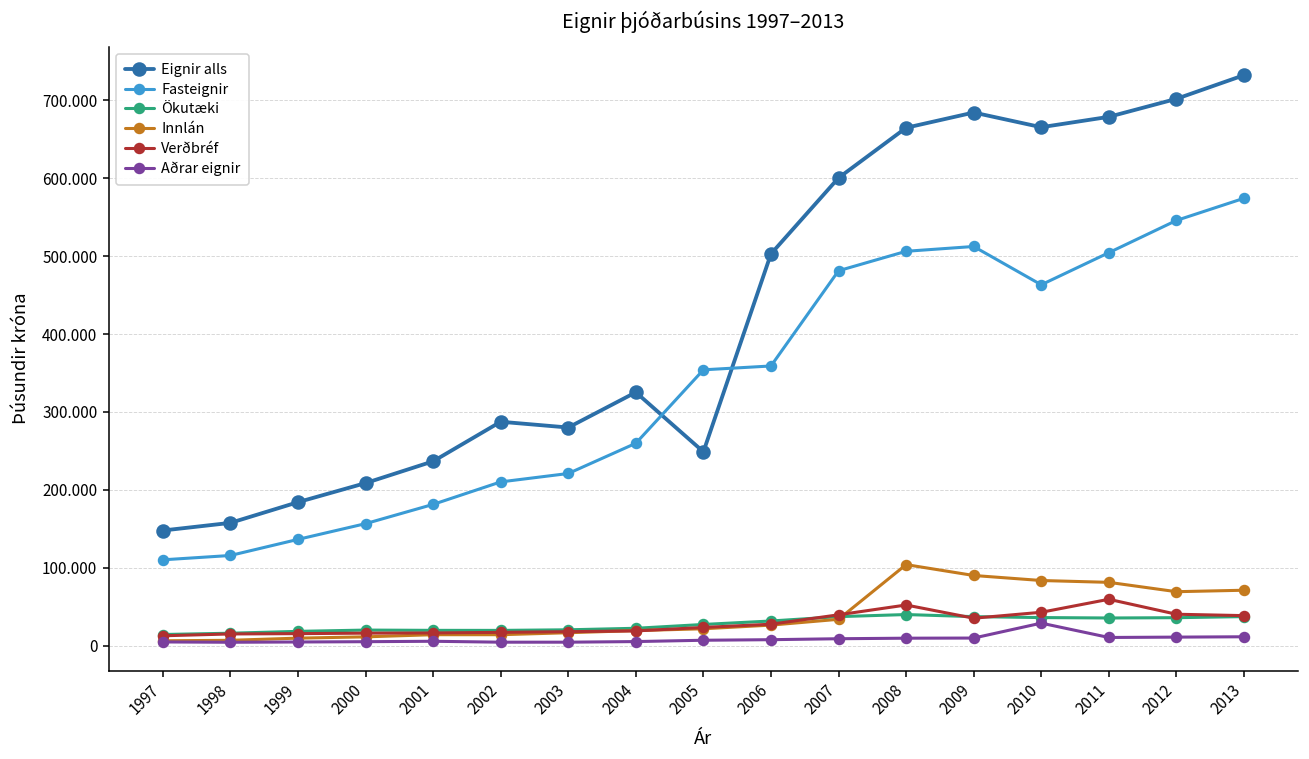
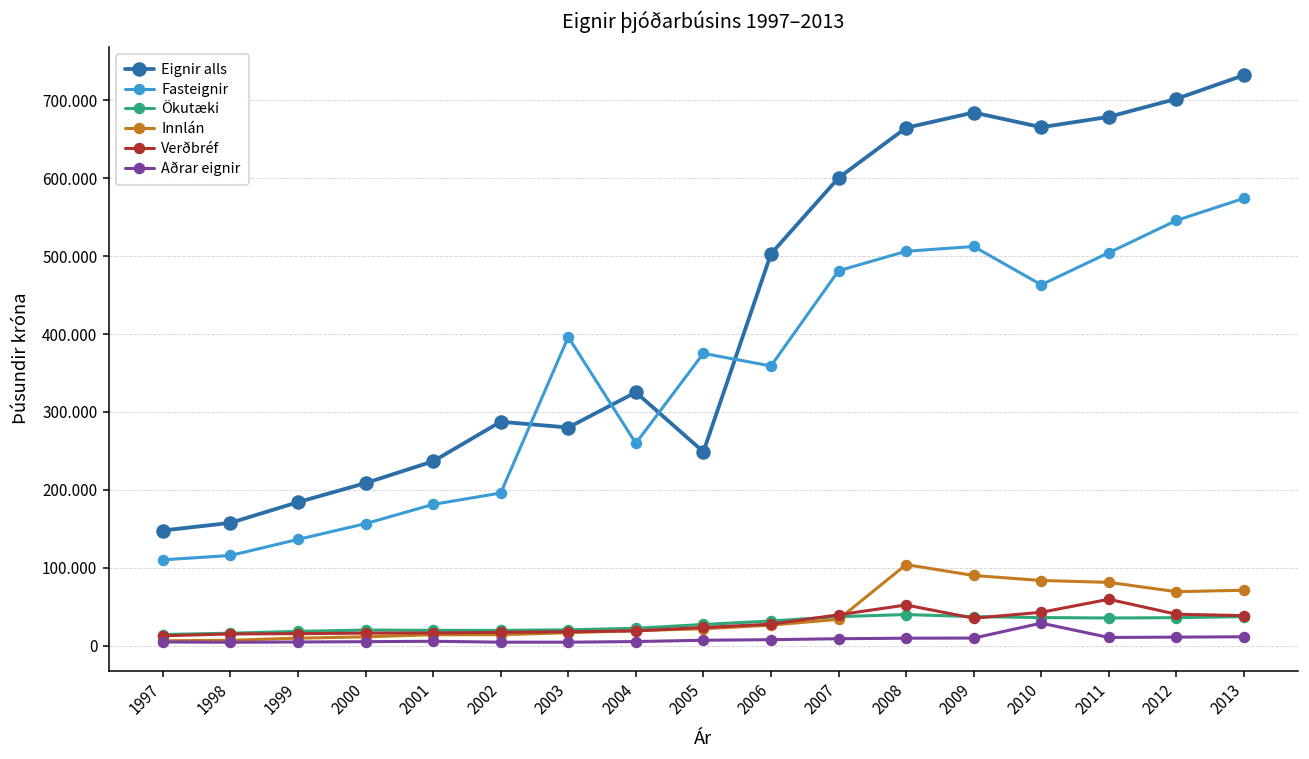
Fasteignir, 2002: 210 -> 200
Fasteignir, 2003: 220 -> 400
Fasteignir, 2005: 350 -> 380
